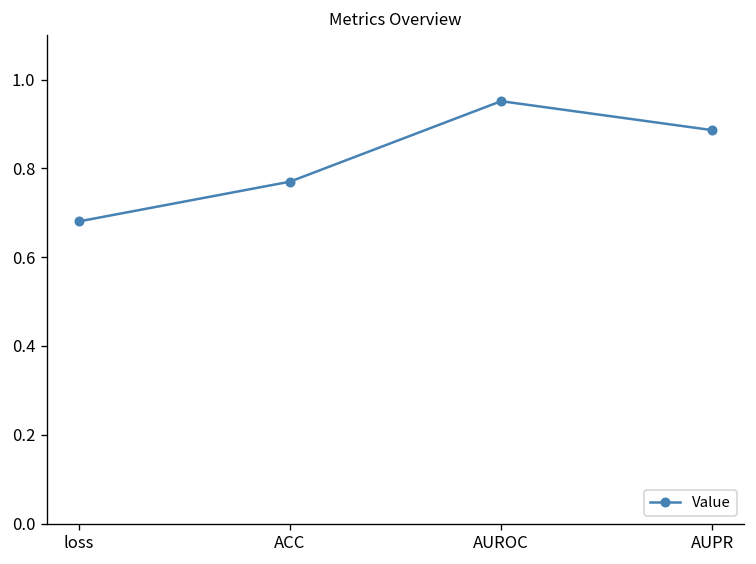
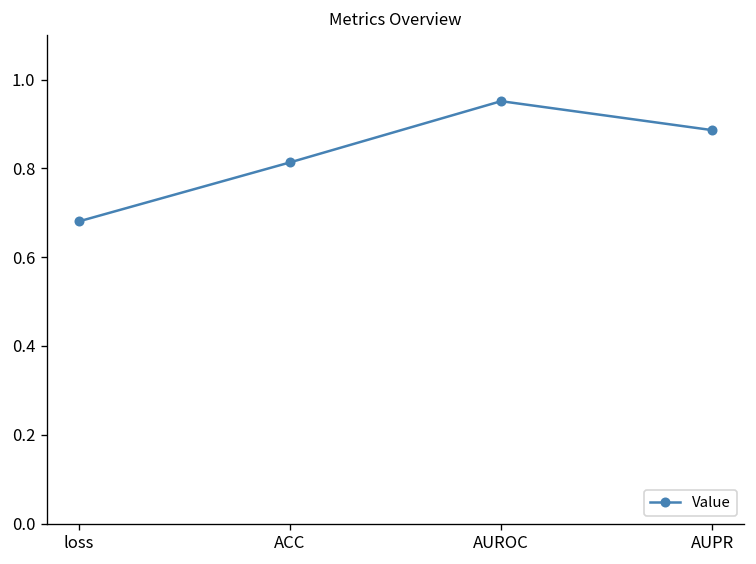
ACC: 0.77 -> 0.81
